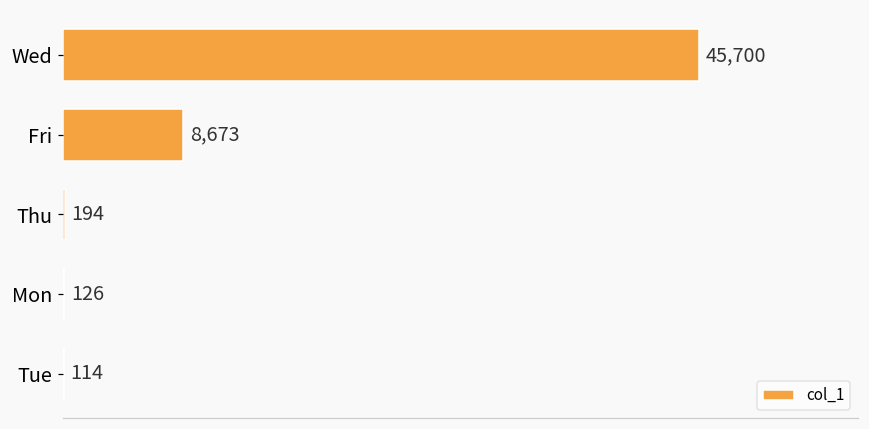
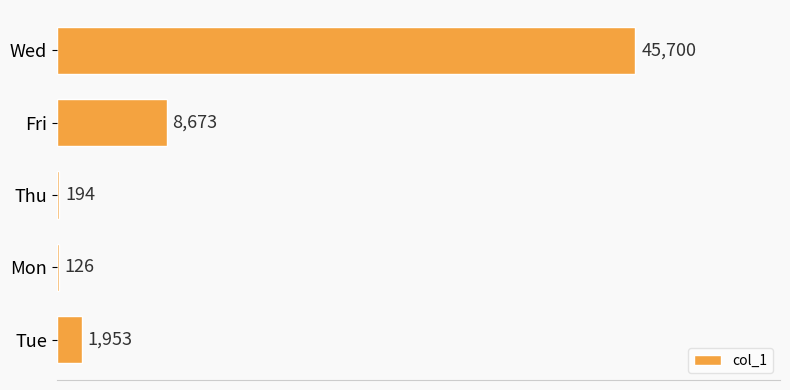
Tue: 114 -> 1,953
